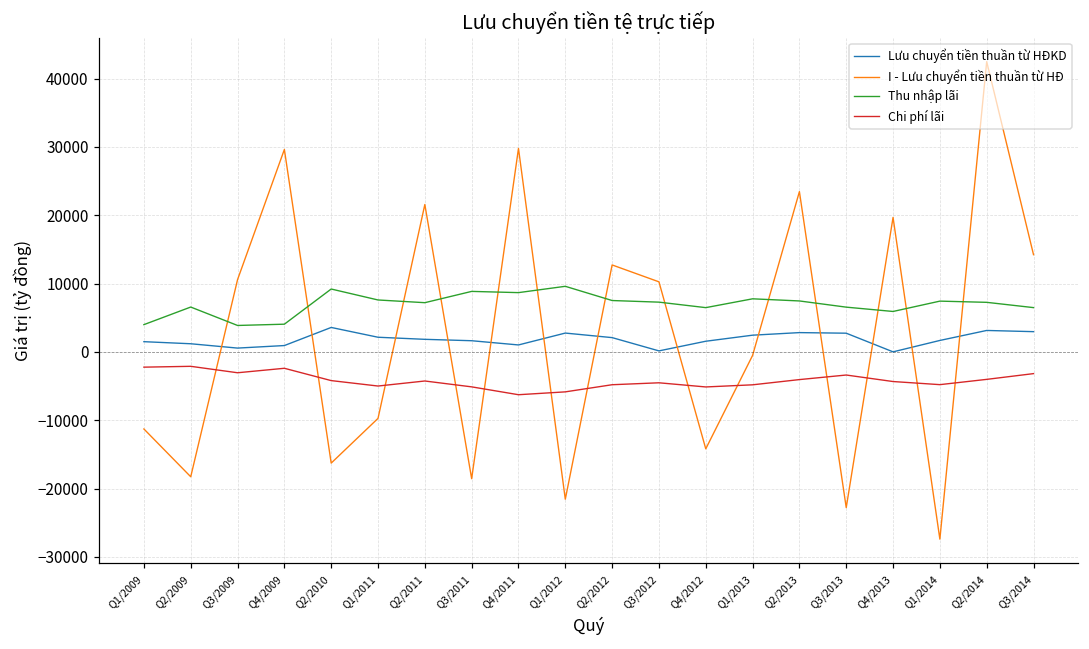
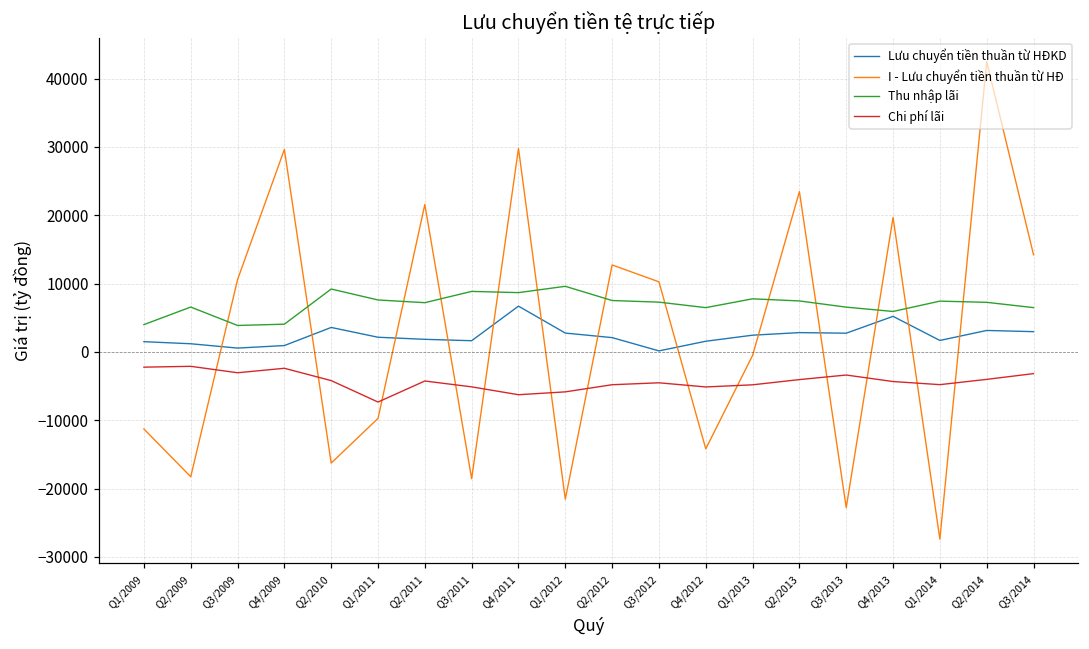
Chi phí lãi, Q1/2011: -5000 -> -7000
Lưu chuyển tiền thuần từ HĐKD, Q4/2011: 1000 -> 7000
Lưu chuyển tiền thuần từ HĐKD, Q4/2013: 0 -> 5000
